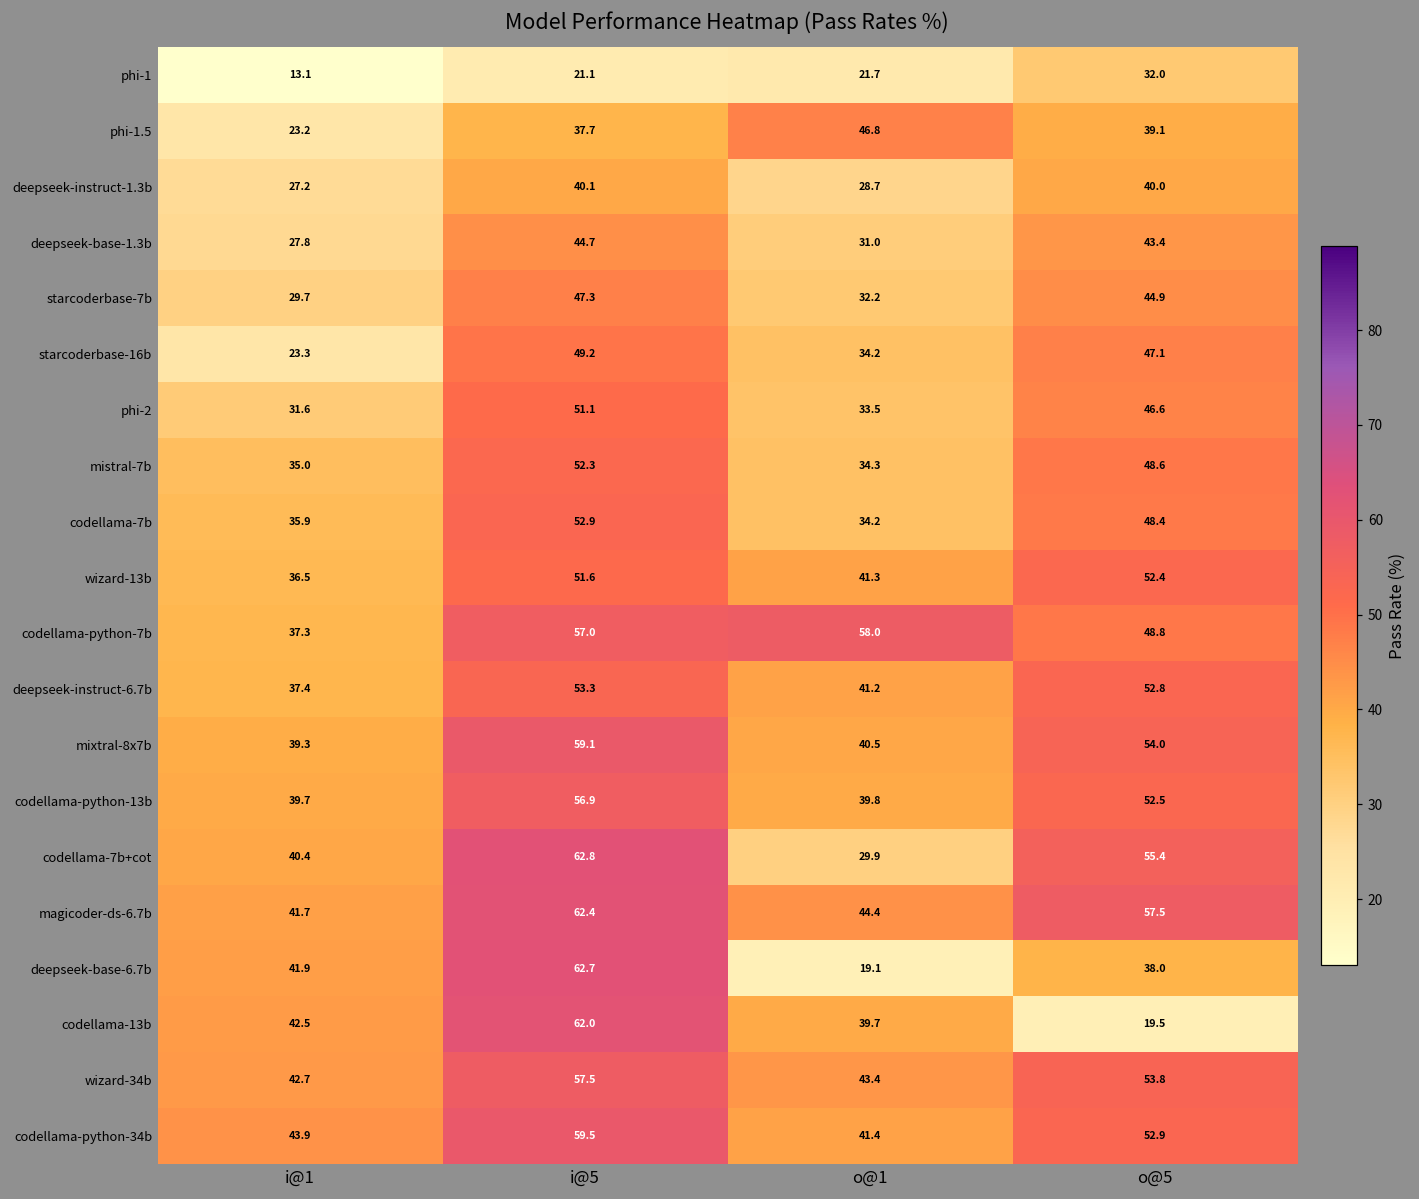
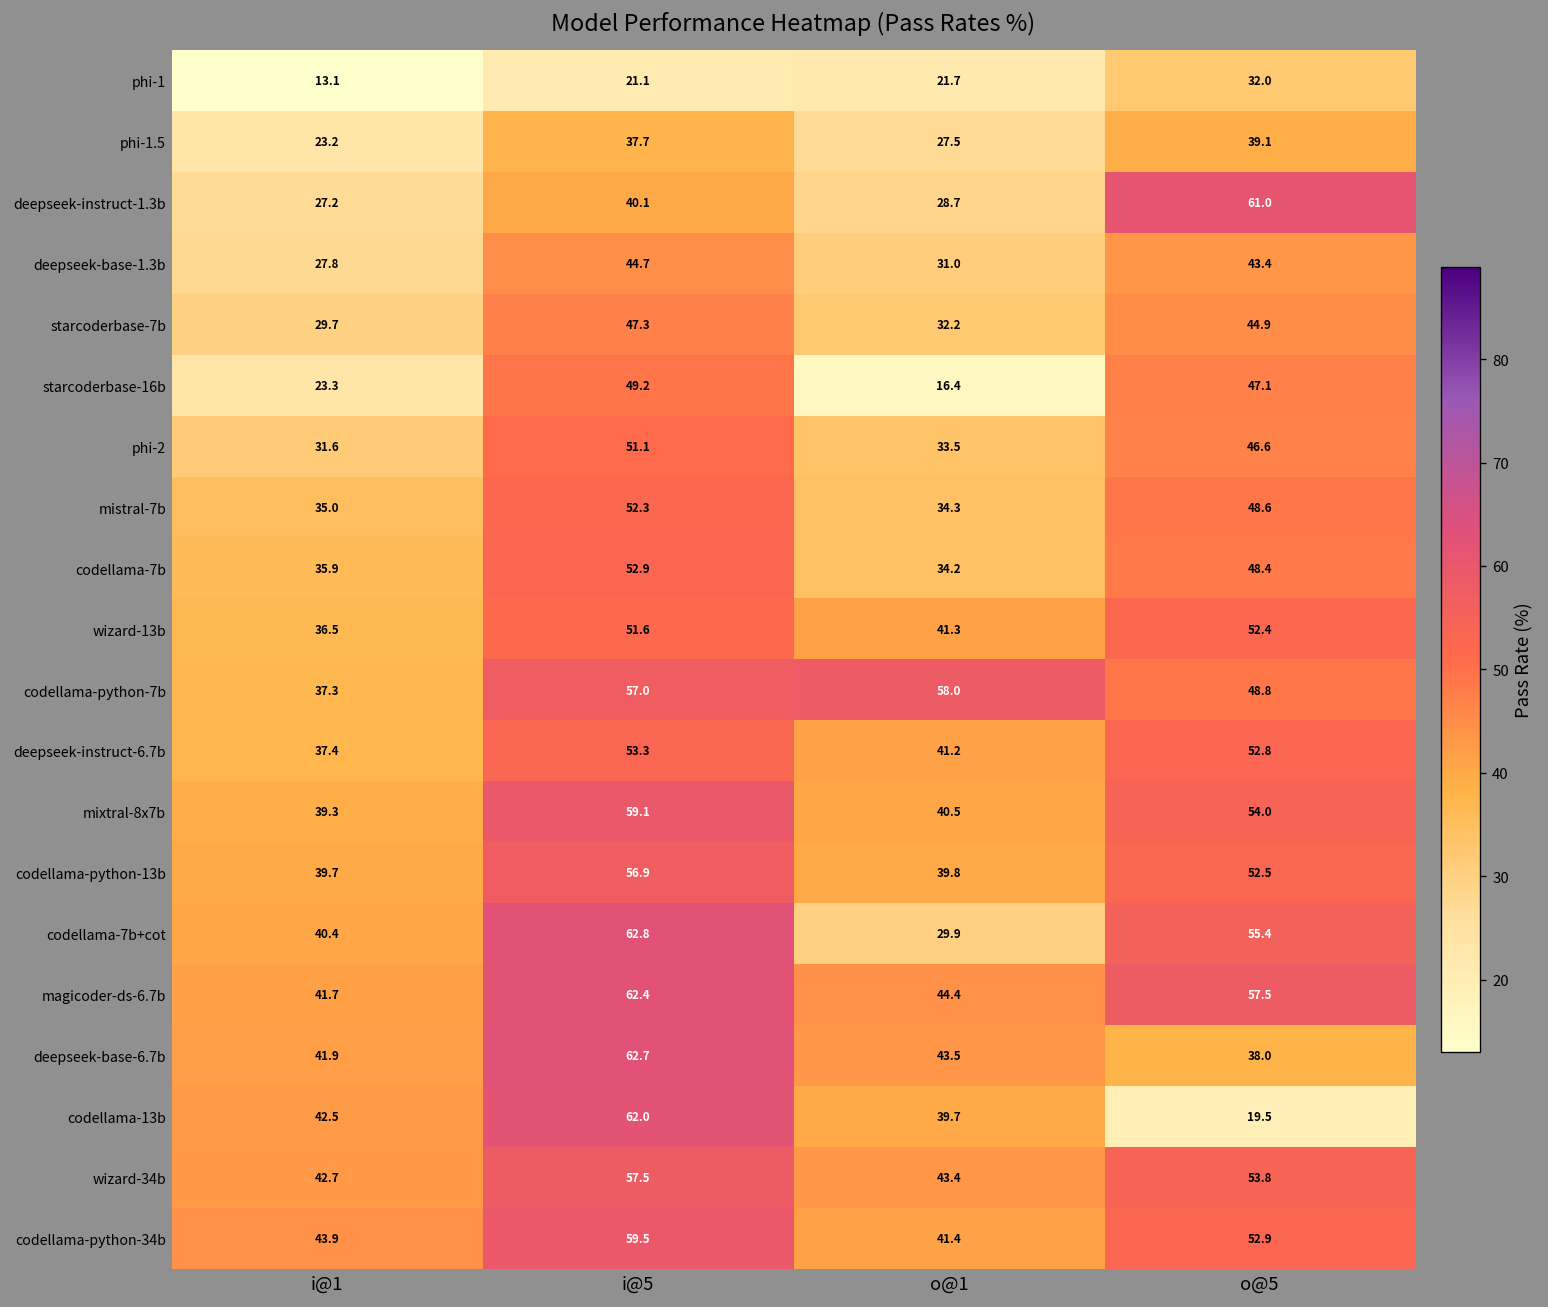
phi-1.5, o@1: 46.8 -> 27.5
deepseek-instruct-1.3b, o@5: 40.0 -> 61.0
starcoderbase-16b, o@1: 34.2 -> 16.4
deepseek-base-6.7b, o@1: 19.1 -> 43.5
